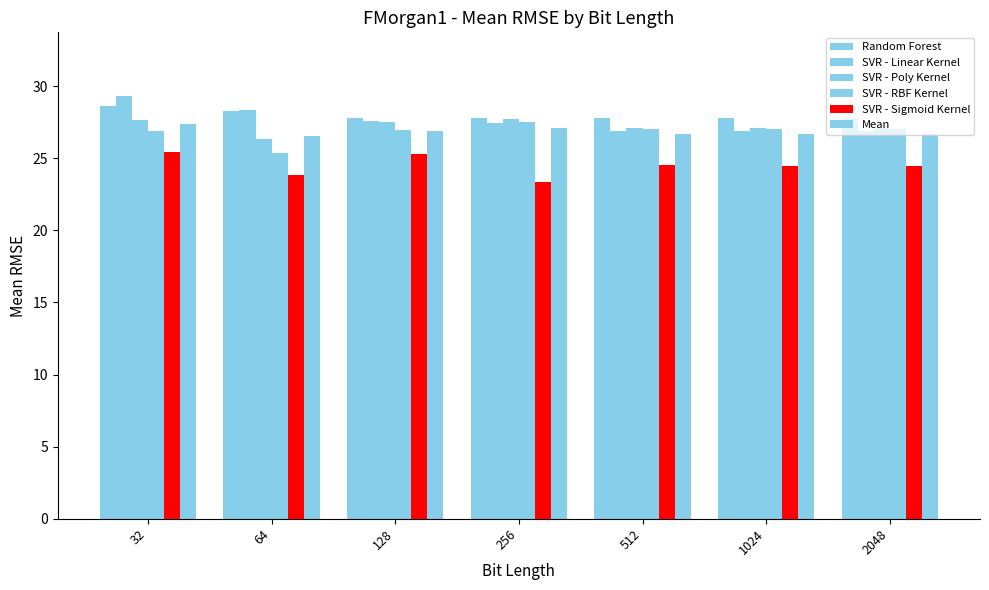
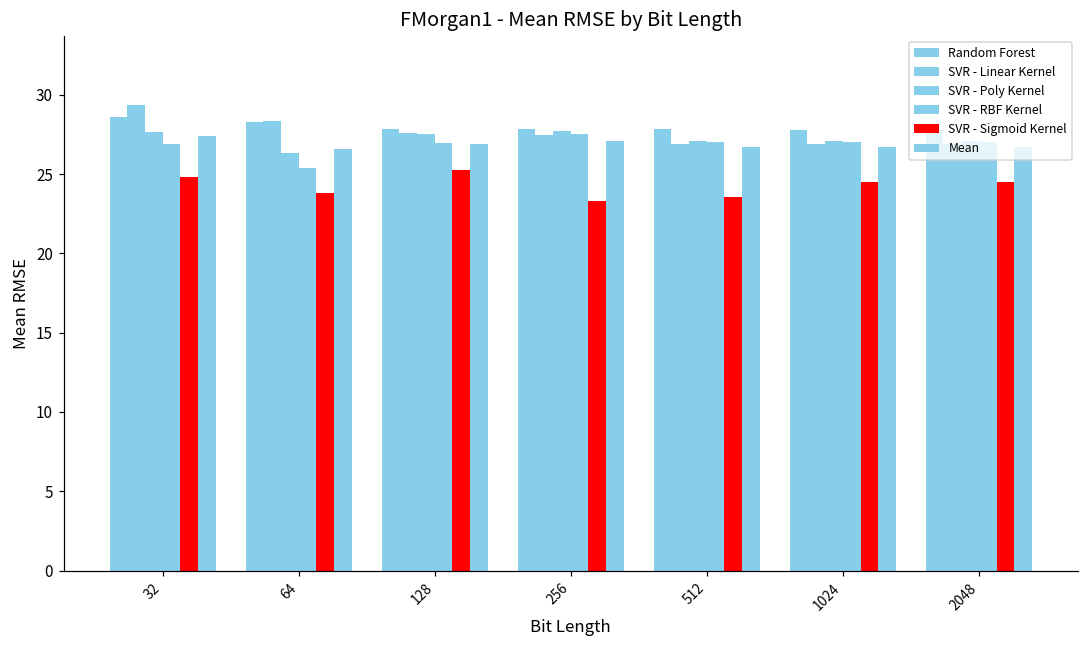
SVR - Sigmoid Kernel, 32: 25.4 -> 24.8
SVR - Sigmoid Kernel, 512: 24.5 -> 23.6
